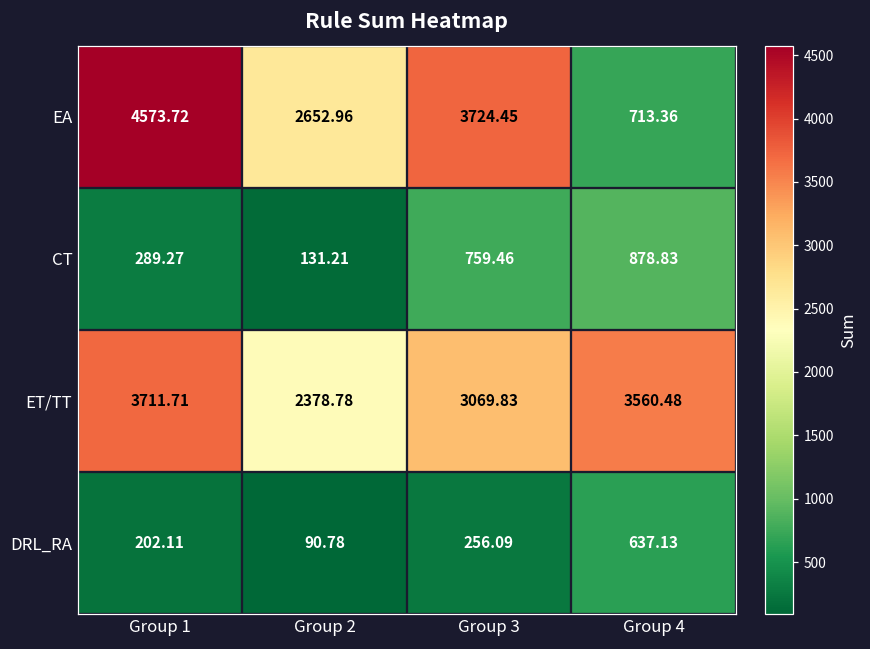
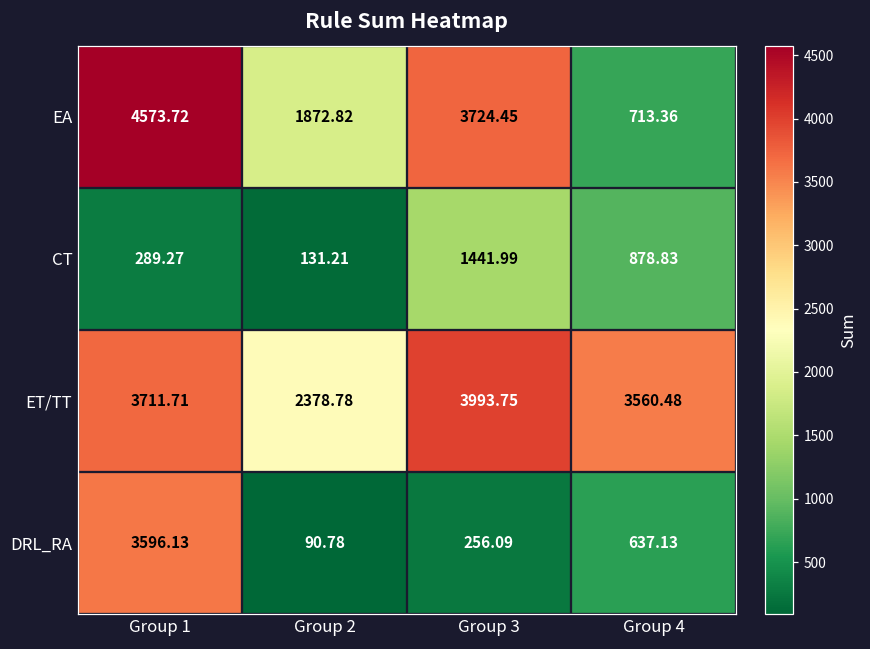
EA, Group 2: 2652.96 -> 1872.82
CT, Group 3: 759.46 -> 1441.99
ET/TT, Group 3: 3069.83 -> 3993.75
DRL_RA, Group 1: 202.11 -> 3596.13
